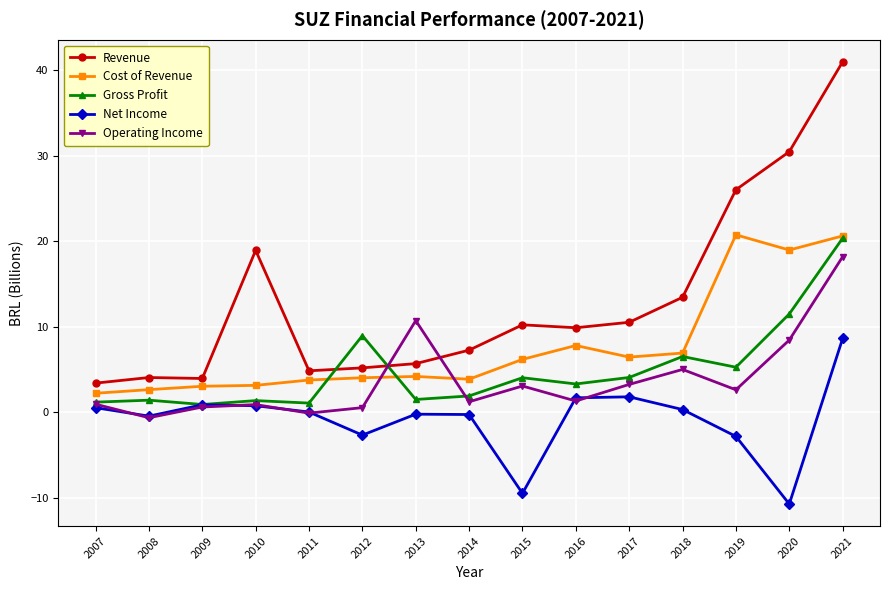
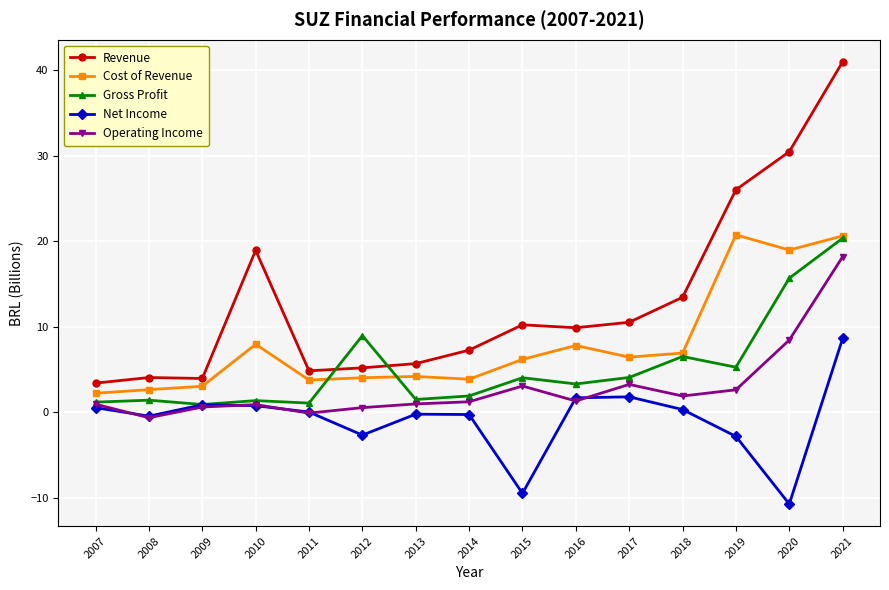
Cost of Revenue, 2010: 3 -> 8
Operating Income, 2013: 11 -> 1
Operating Income, 2018: 5 -> 2
Gross Profit, 2020: 11 -> 16
